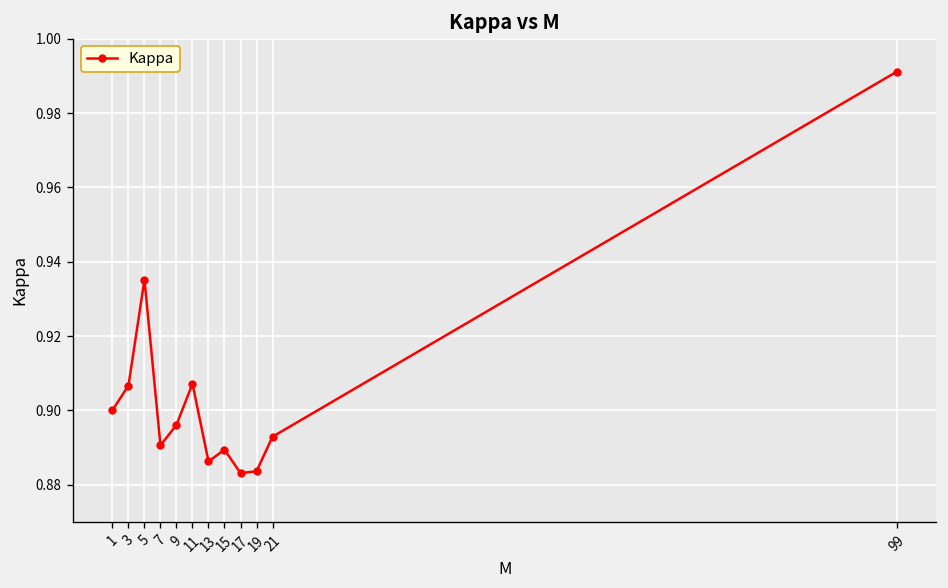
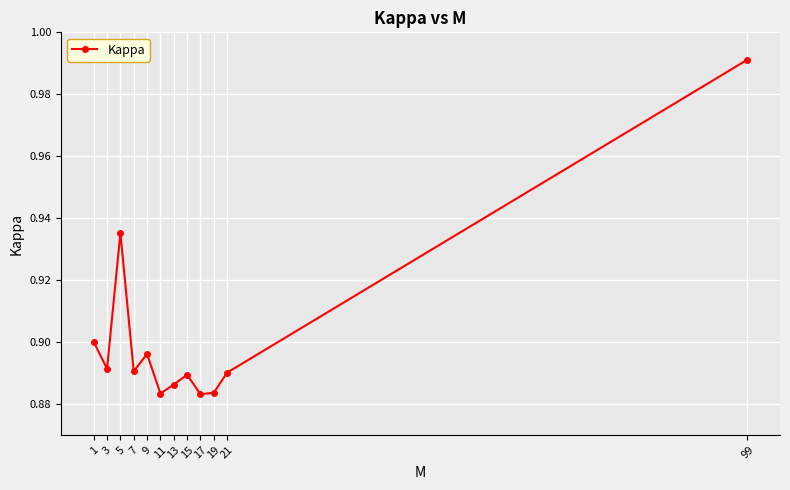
3: 0.907 -> 0.891
11: 0.907 -> 0.883
21: 0.893 -> 0.890
